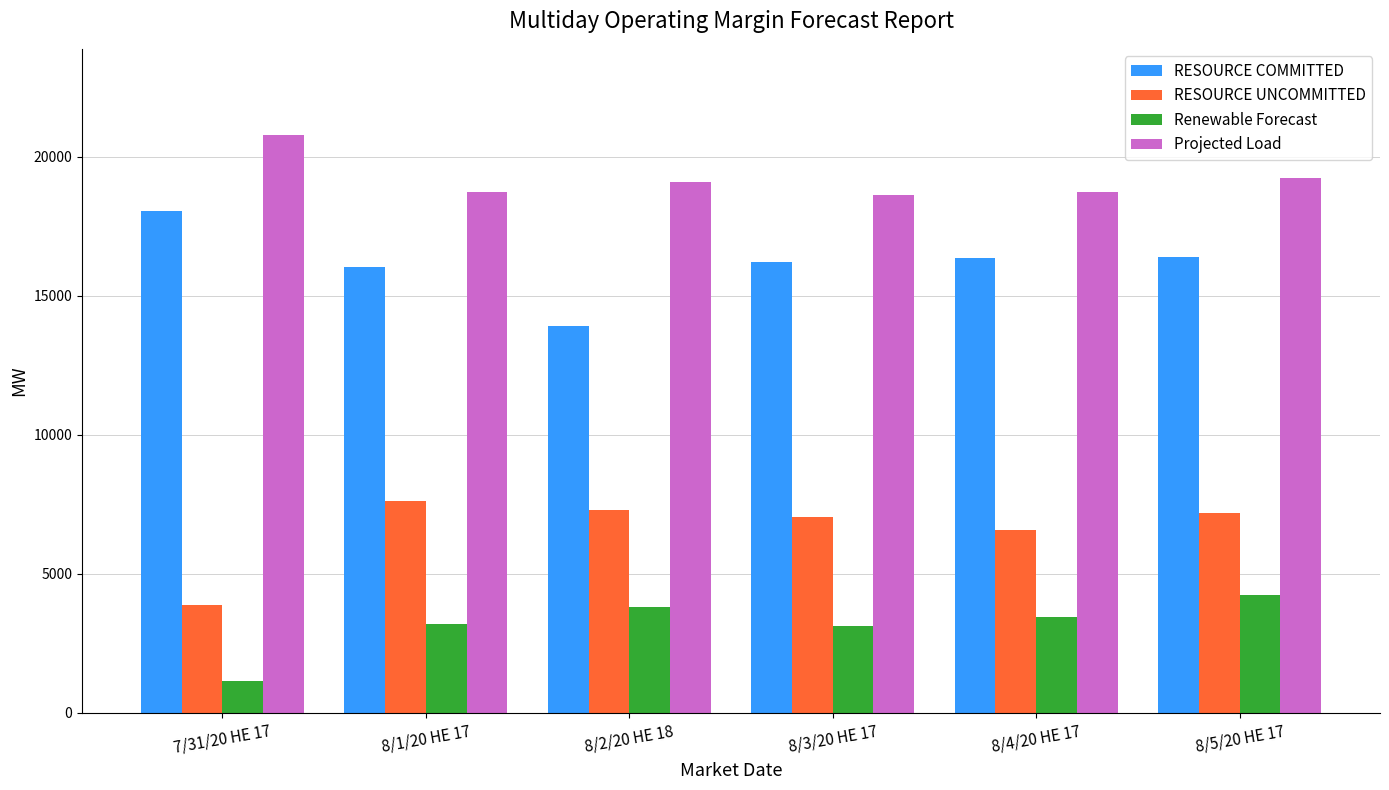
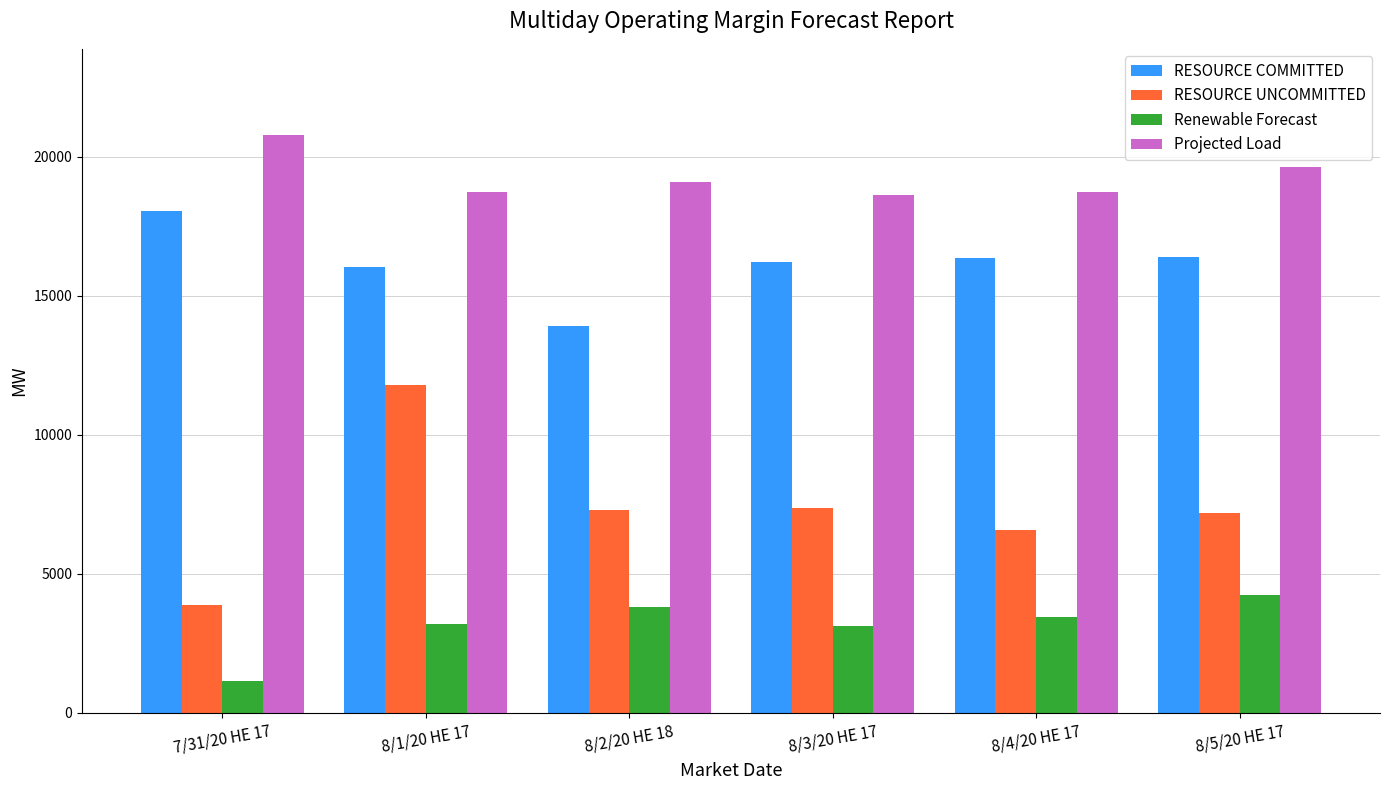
RESOURCE UNCOMMITTED, 8/1/20 HE 17: 7600 -> 11800
RESOURCE UNCOMMITTED, 8/3/20 HE 17: 7100 -> 7400
Projected Load, 8/5/20 HE 17: 19200 -> 19600
